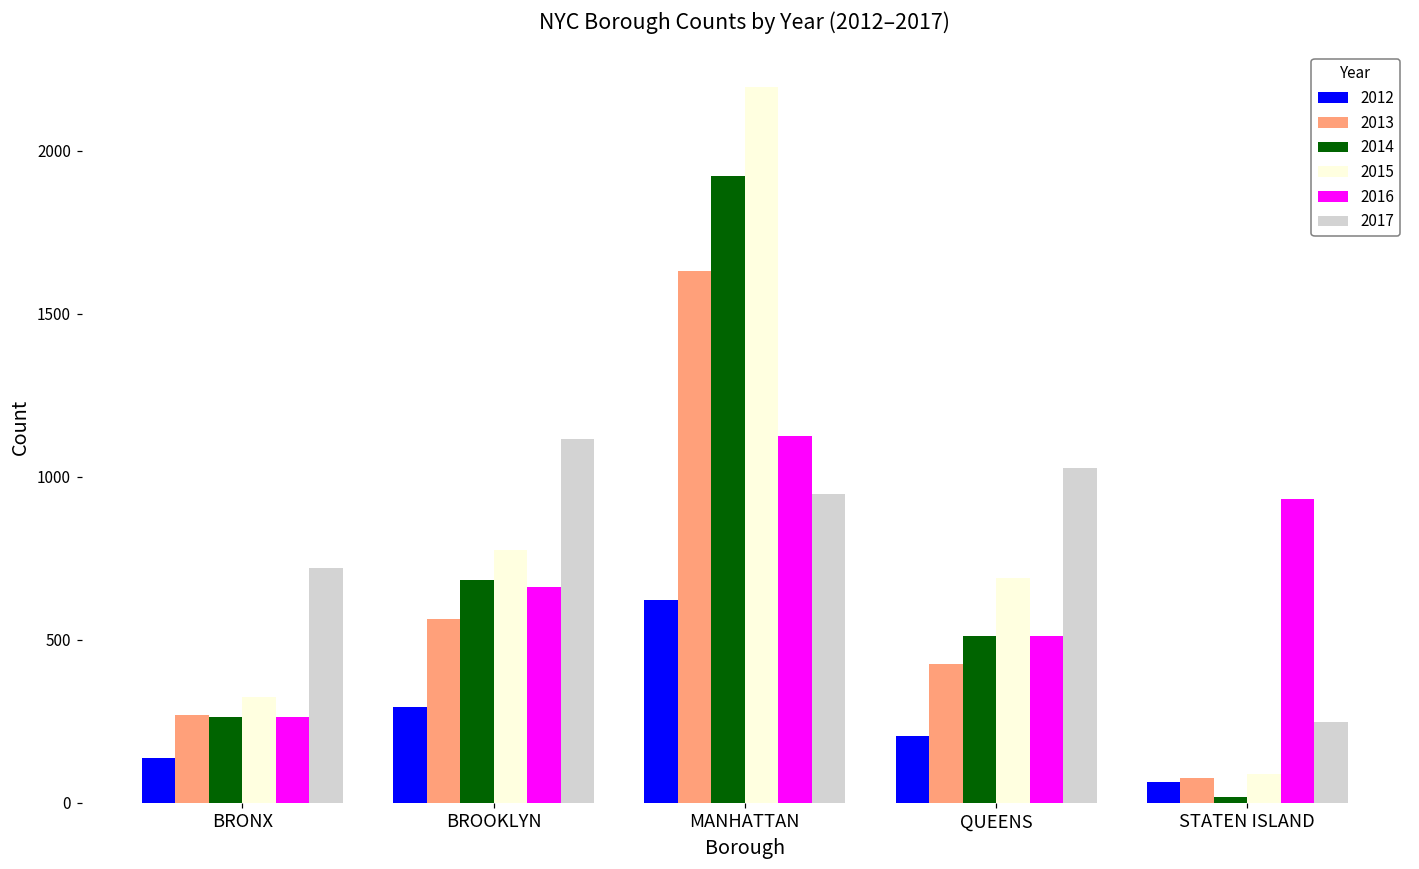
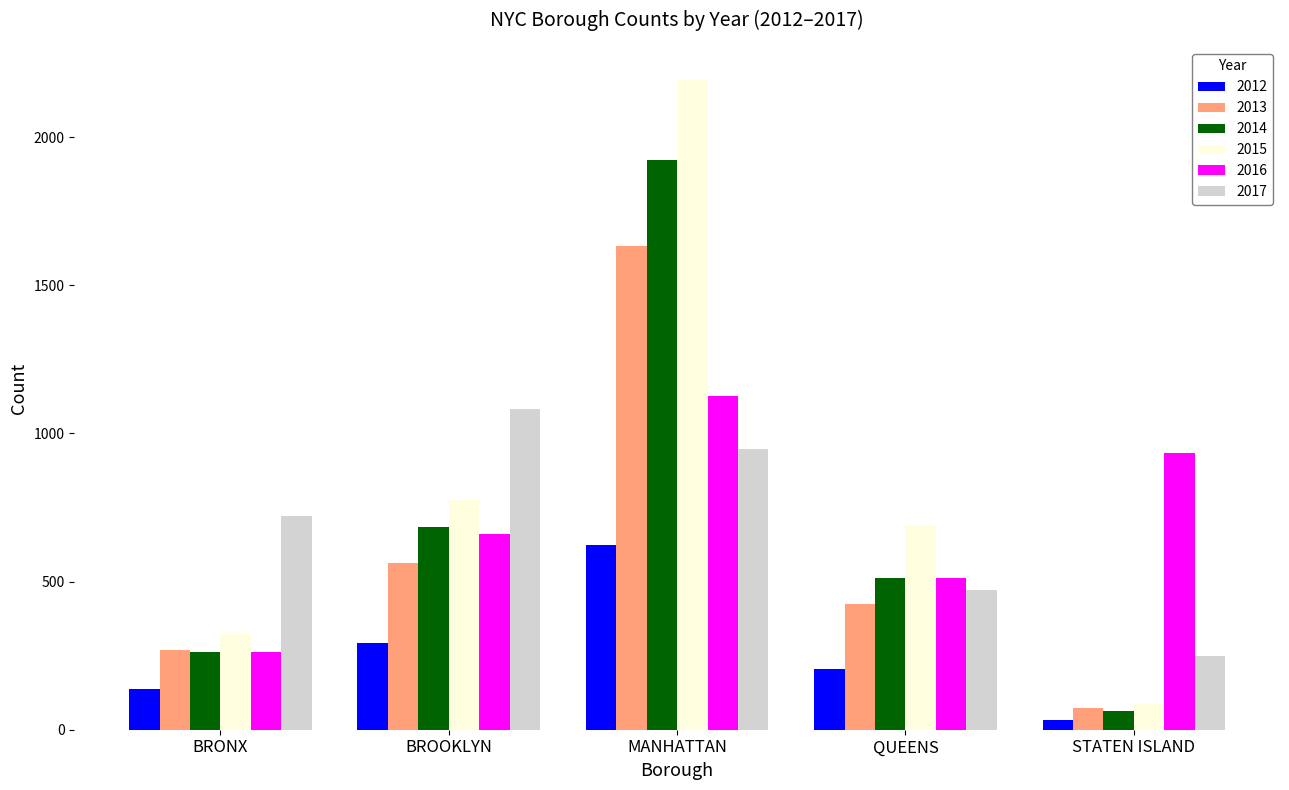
2017, BROOKLYN: 1120 -> 1080
2017, QUEENS: 1030 -> 470
2012, STATEN ISLAND: 60 -> 30
2014, STATEN ISLAND: 20 -> 60
